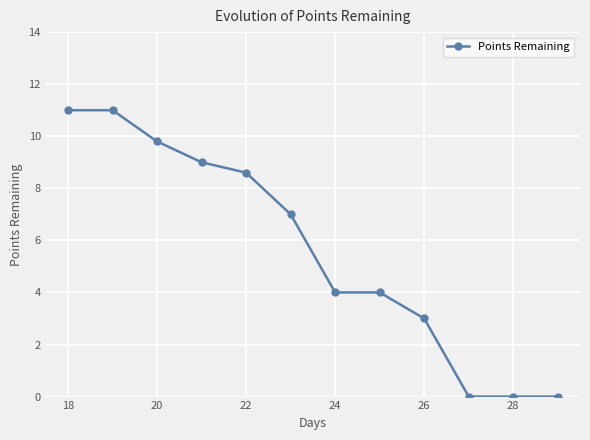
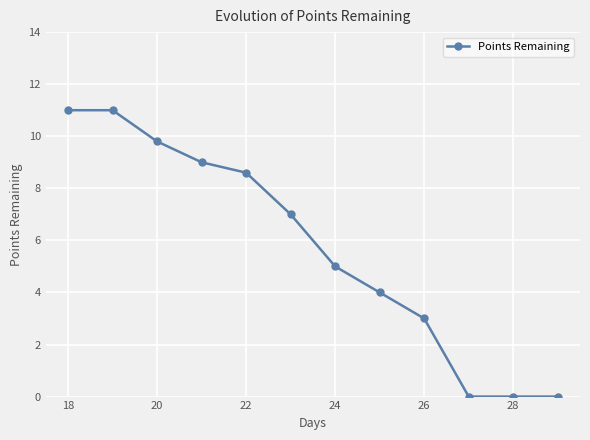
24: 4 -> 5
